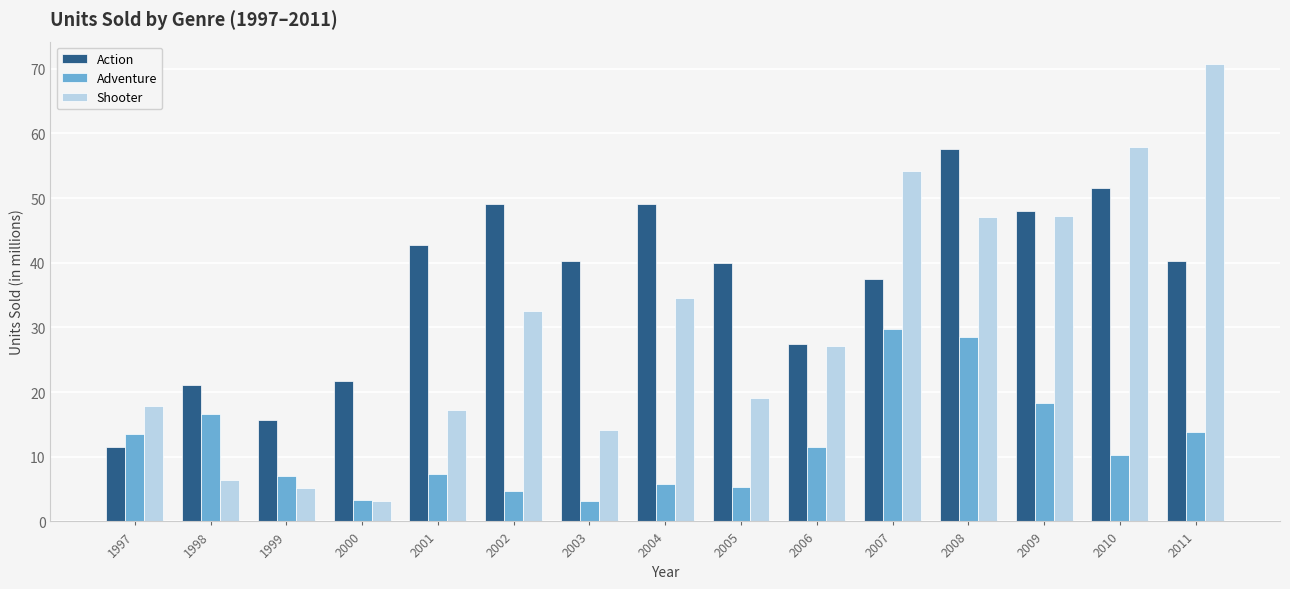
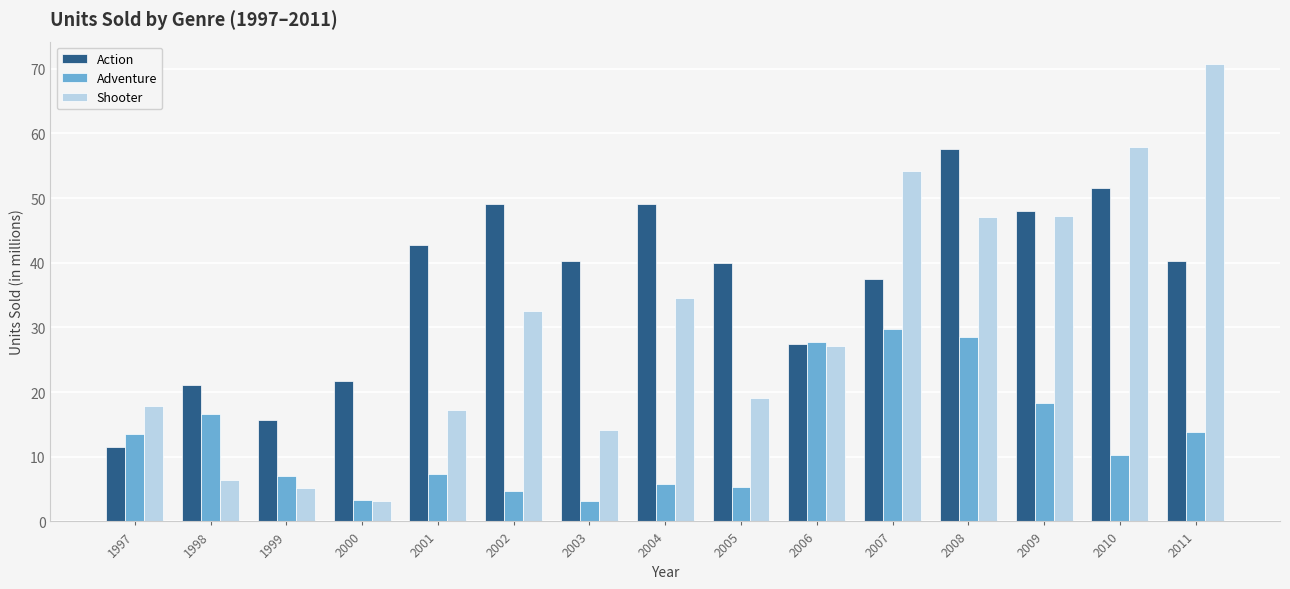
Adventure, 2006: 12 -> 28
